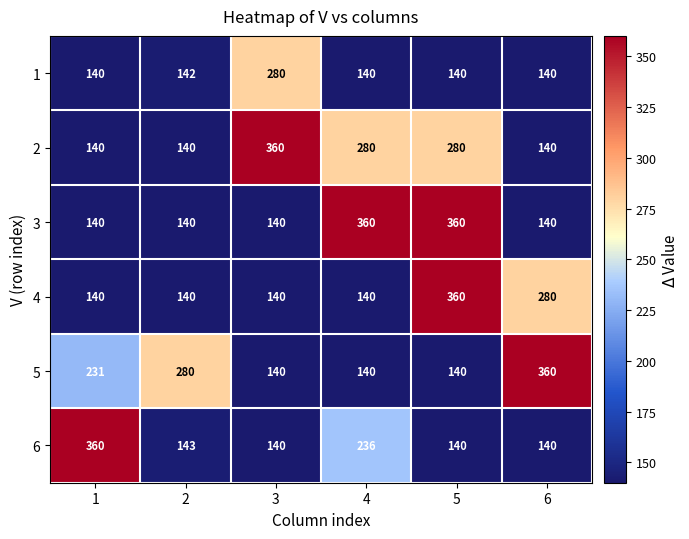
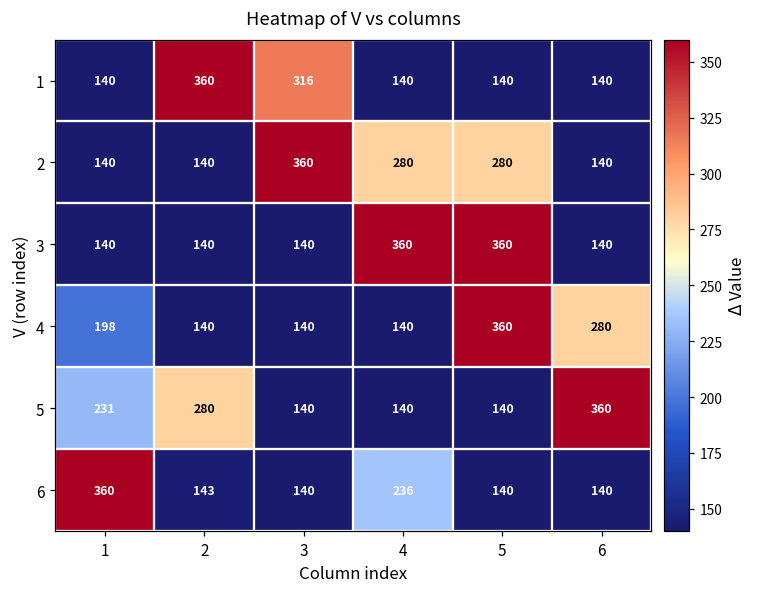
1, 2: 142 -> 360
1, 3: 280 -> 316
4, 1: 140 -> 198
